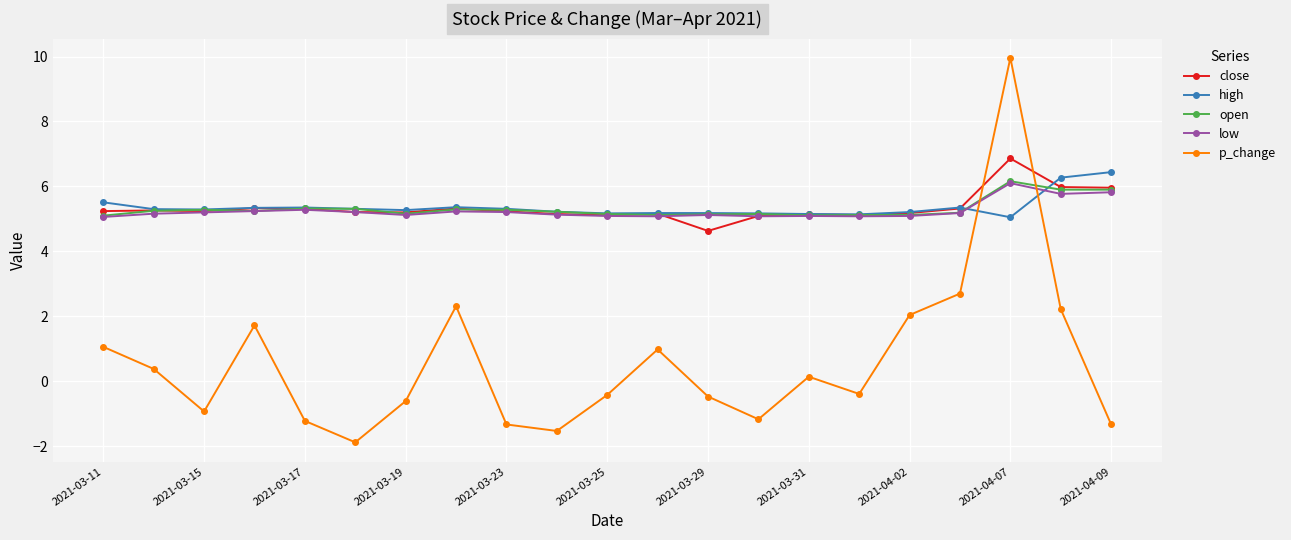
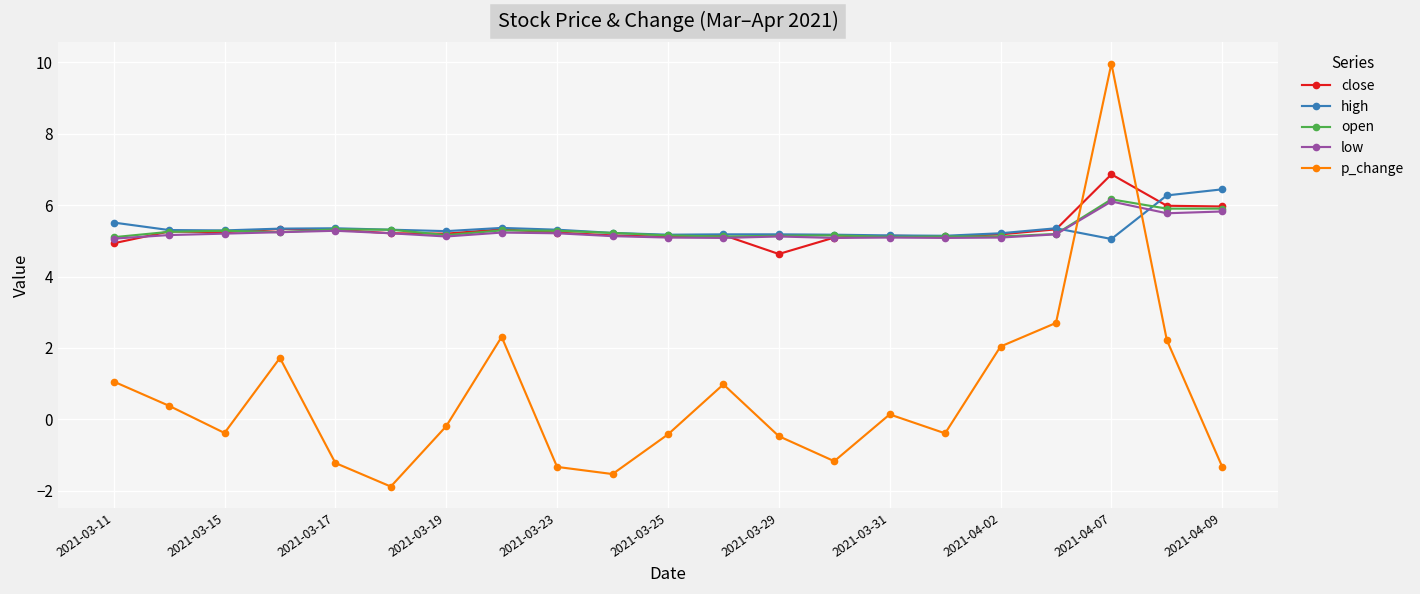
close, 2021-03-11: 5.2 -> 4.9
p_change, 2021-03-15: -0.9 -> -0.4
p_change, 2021-03-19: -0.6 -> -0.2
